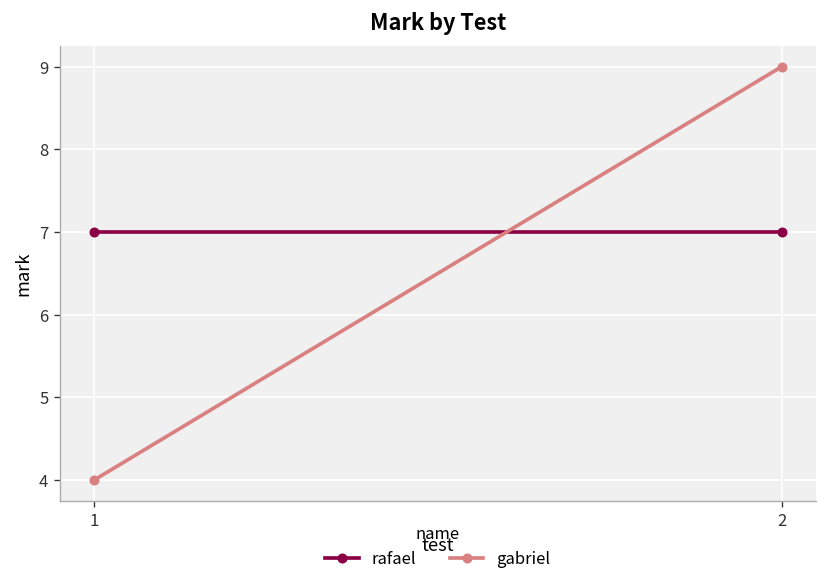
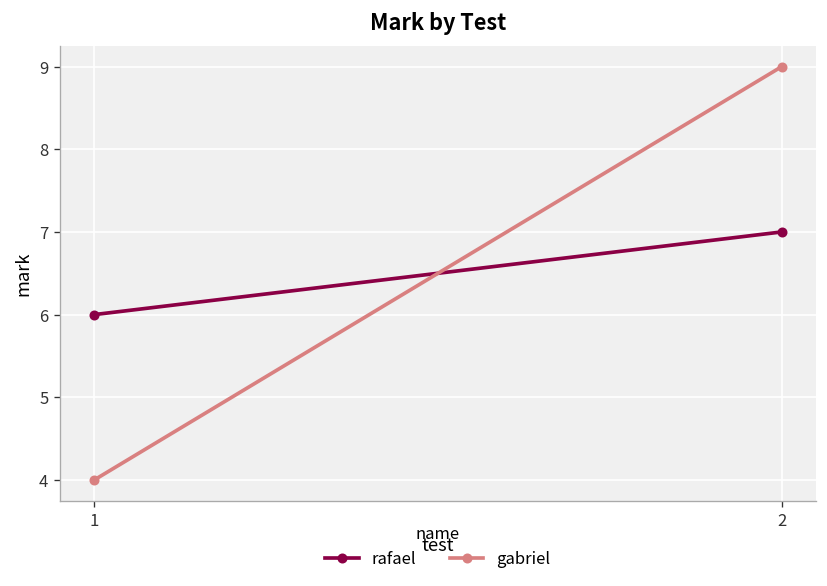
rafael, 1: 7 -> 6
